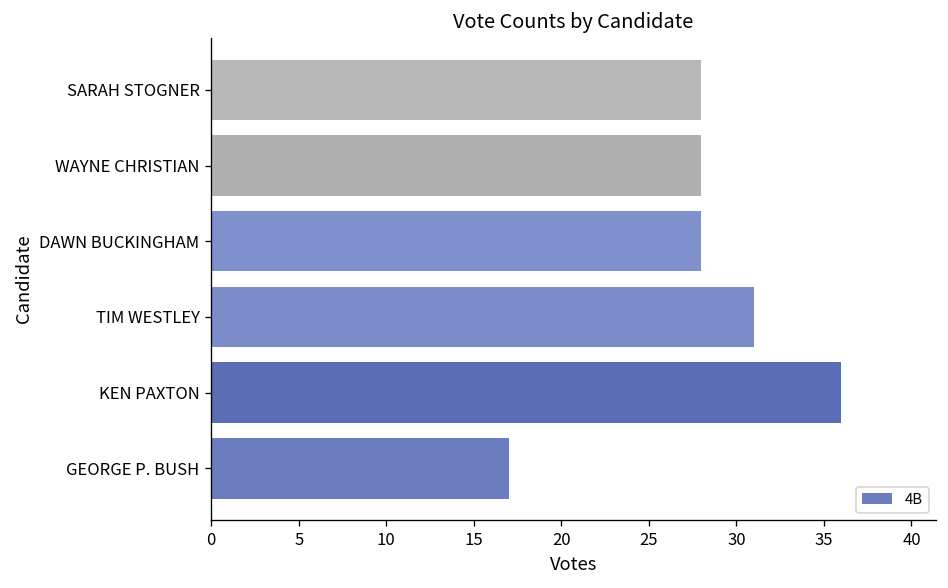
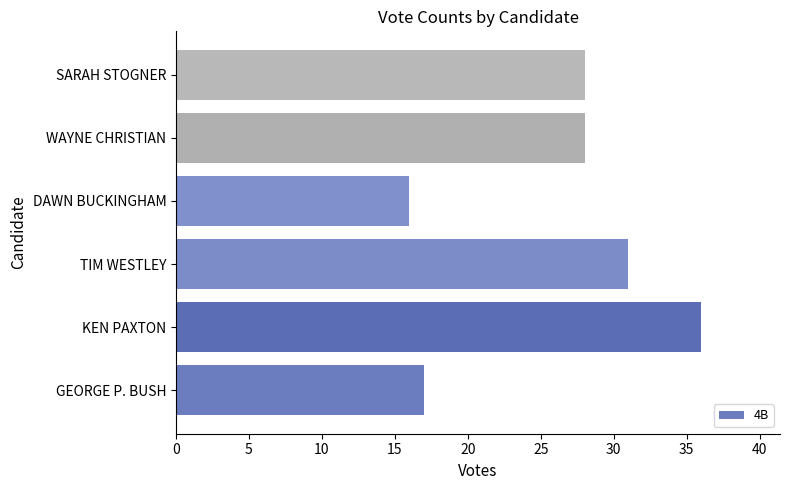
DAWN BUCKINGHAM: 28 -> 16
